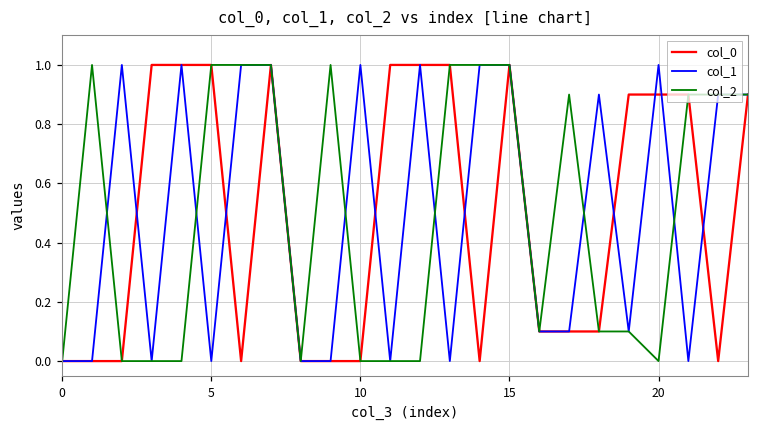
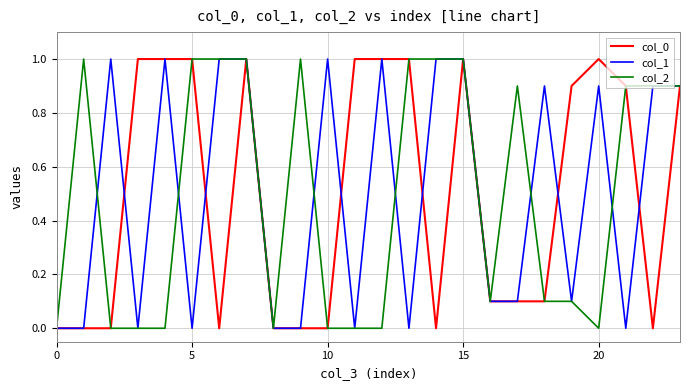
col_0, 20: 0.9 -> 1.0
col_1, 20: 1.0 -> 0.9
